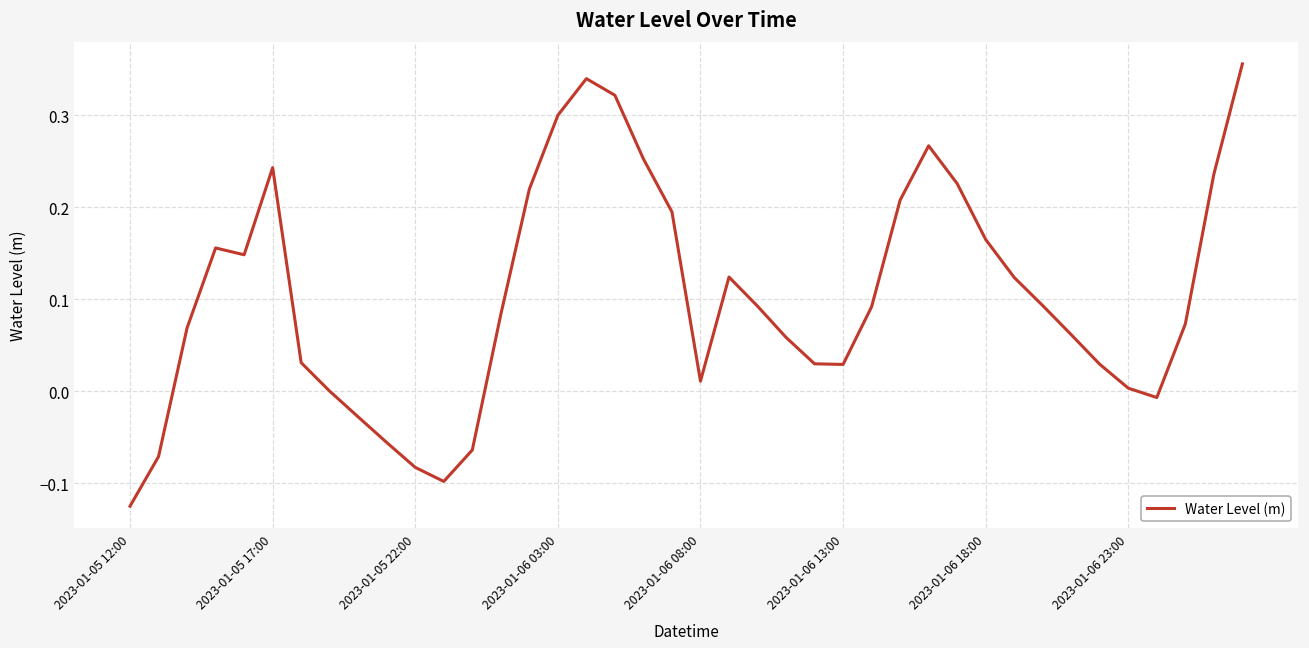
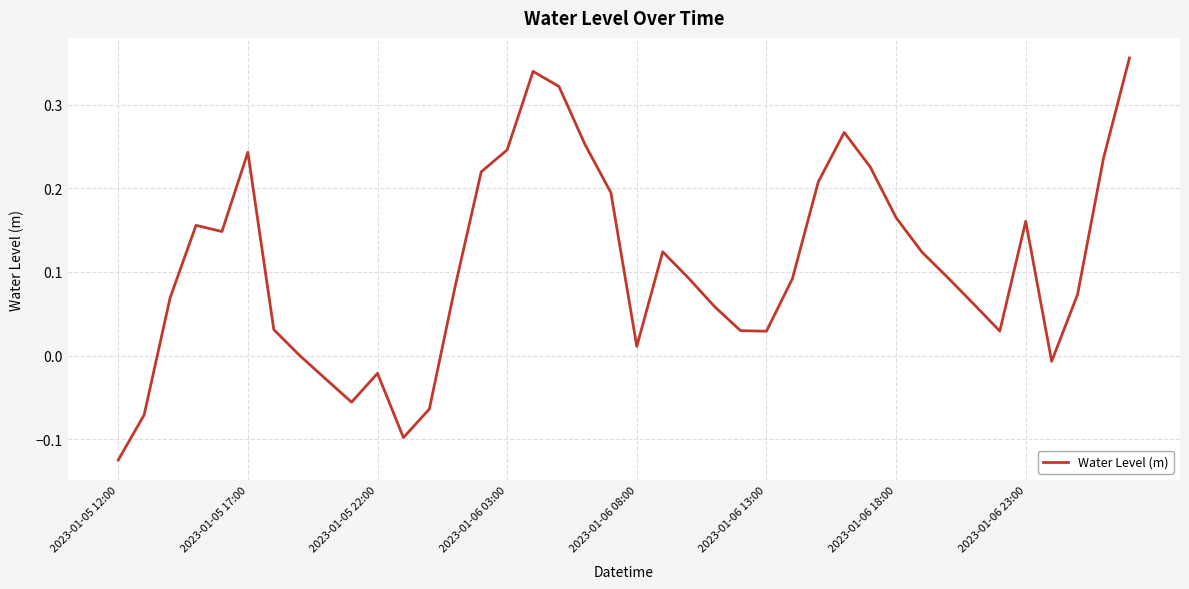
2023-01-05 22:00: -0.08 -> -0.02
2023-01-06 03:00: 0.30 -> 0.25
2023-01-06 23:00: 0.00 -> 0.16
